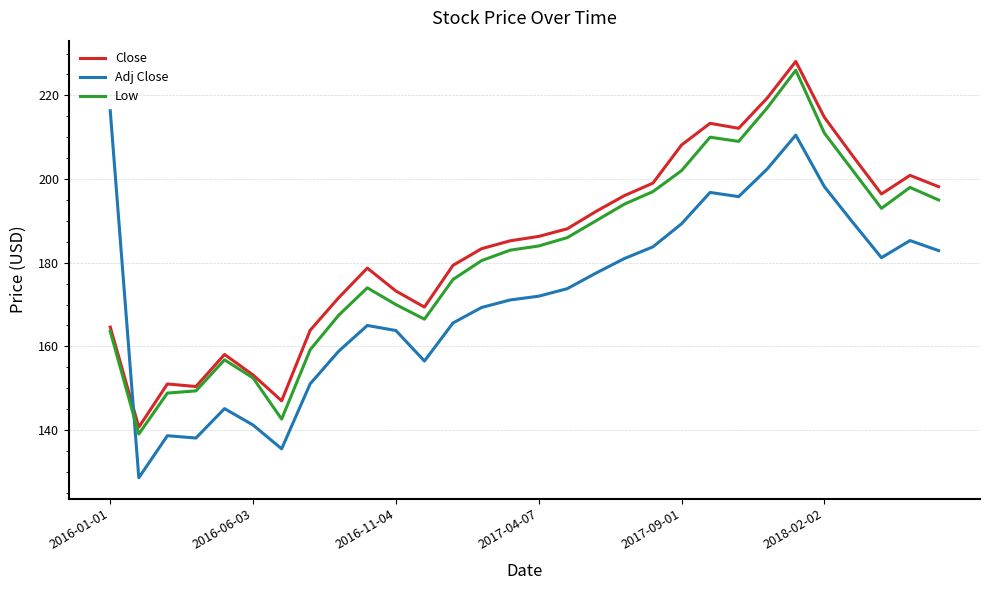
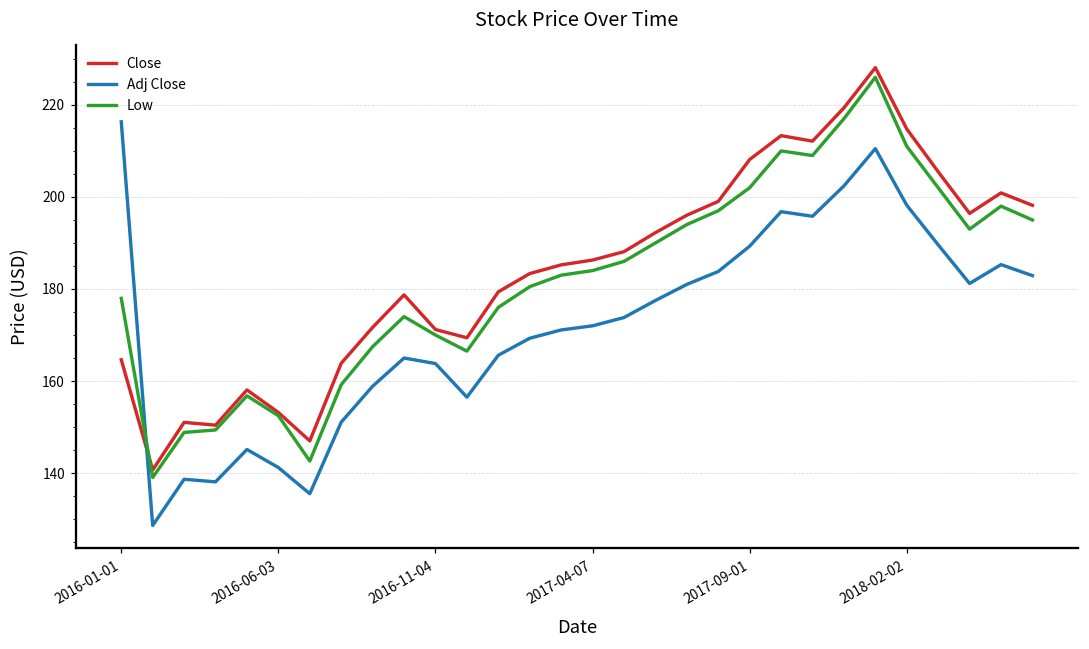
Low, 2016-01-01: 164 -> 178
Close, 2016-11-04: 173 -> 171
